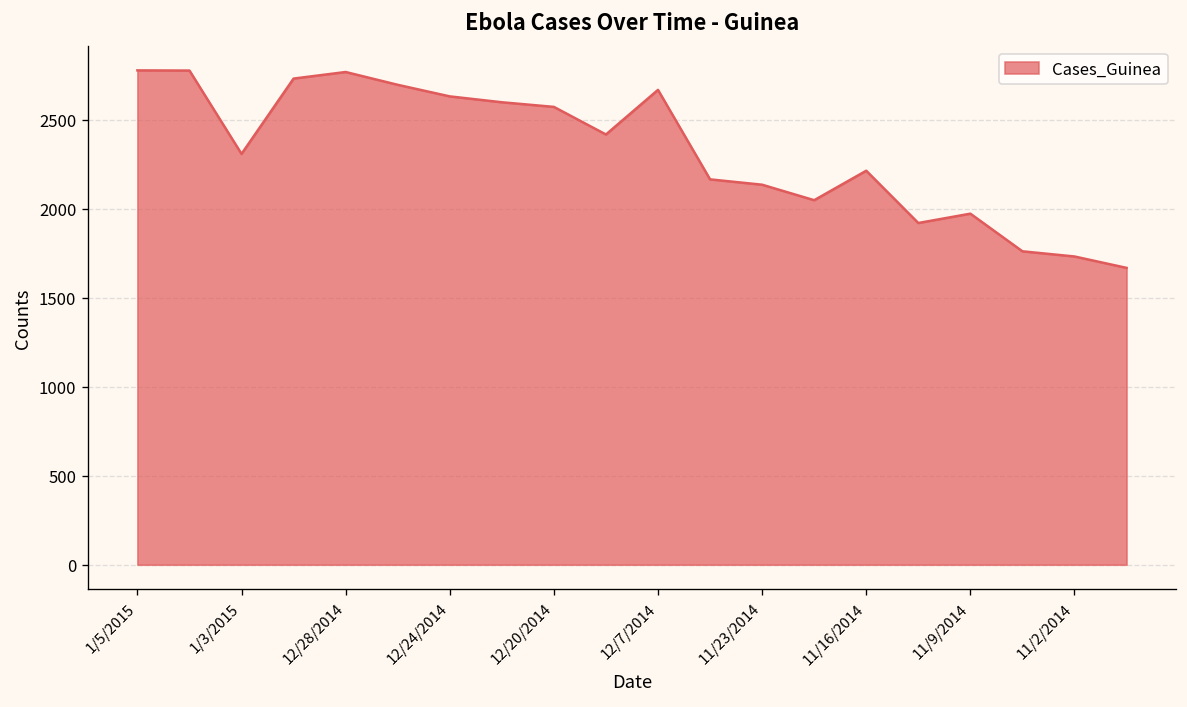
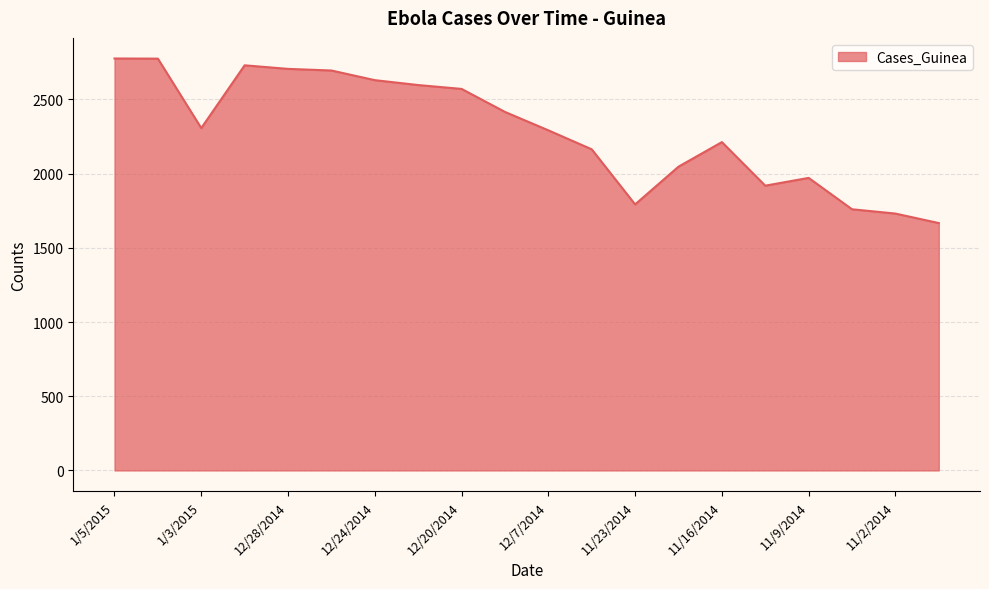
12/28/2014: 2770 -> 2710
12/7/2014: 2670 -> 2290
11/23/2014: 2130 -> 1790
